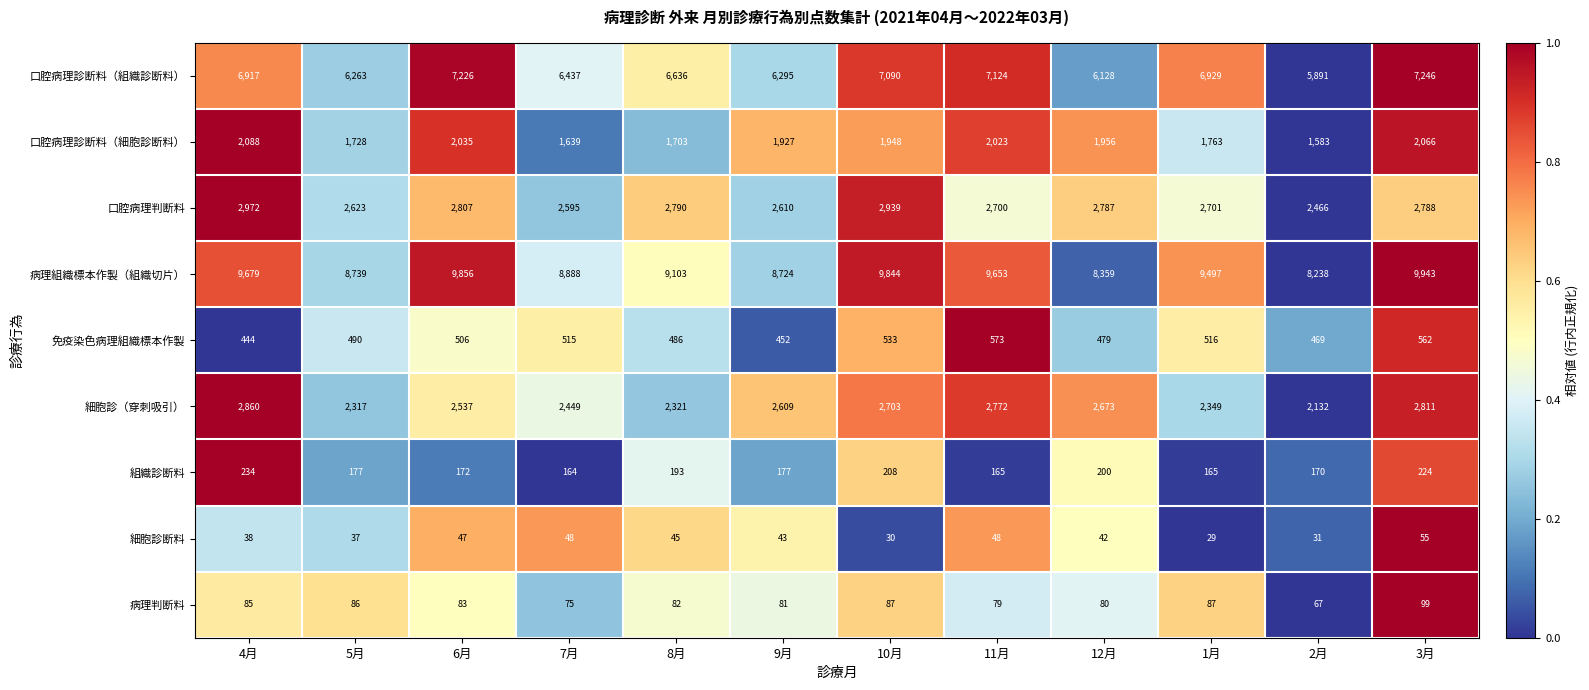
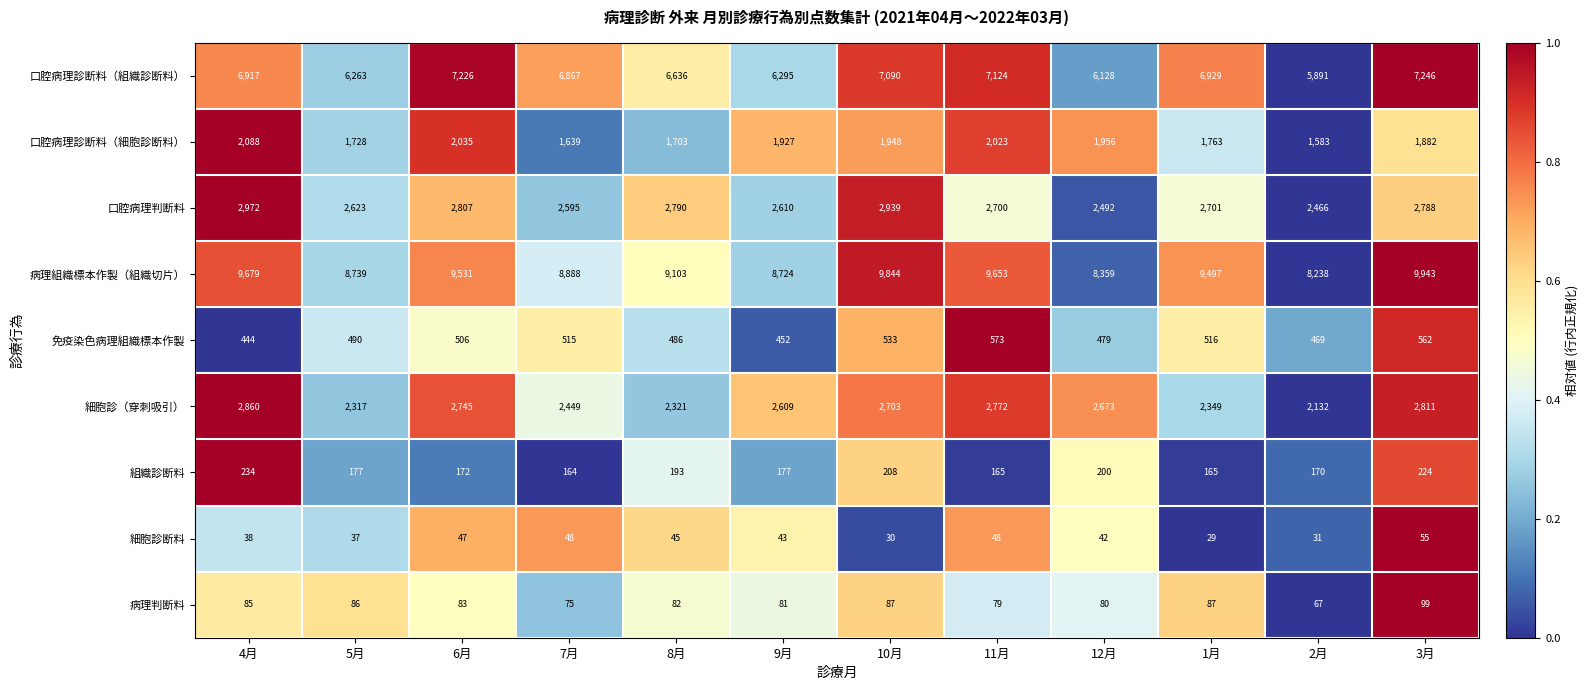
口腔病理診断料（組織診断料）, 7月: 6,437 -> 6,867
口腔病理診断料（細胞診断料）, 3月: 2,066 -> 1,882
口腔病理判断料, 12月: 2,787 -> 2,492
病理組織標本作製（組織切片）, 6月: 9,856 -> 9,531
細胞診（穿刺吸引）, 6月: 2,537 -> 2,745
